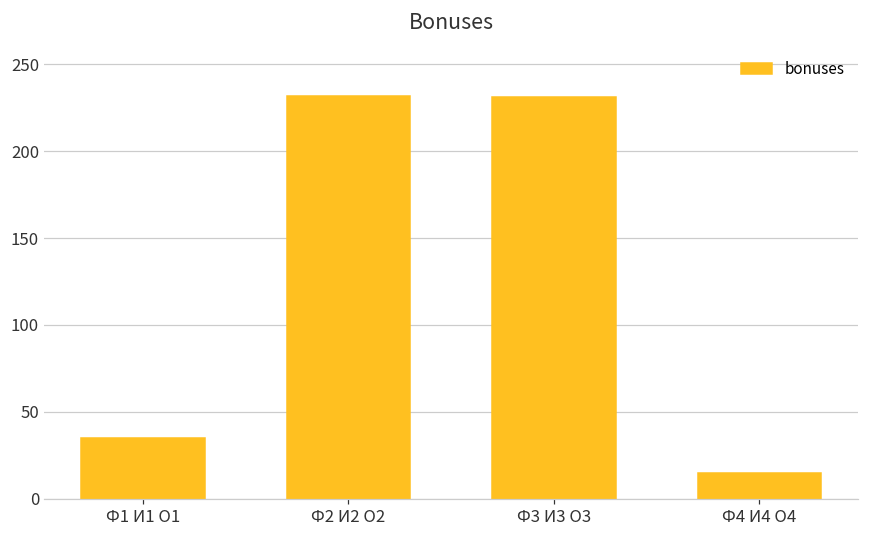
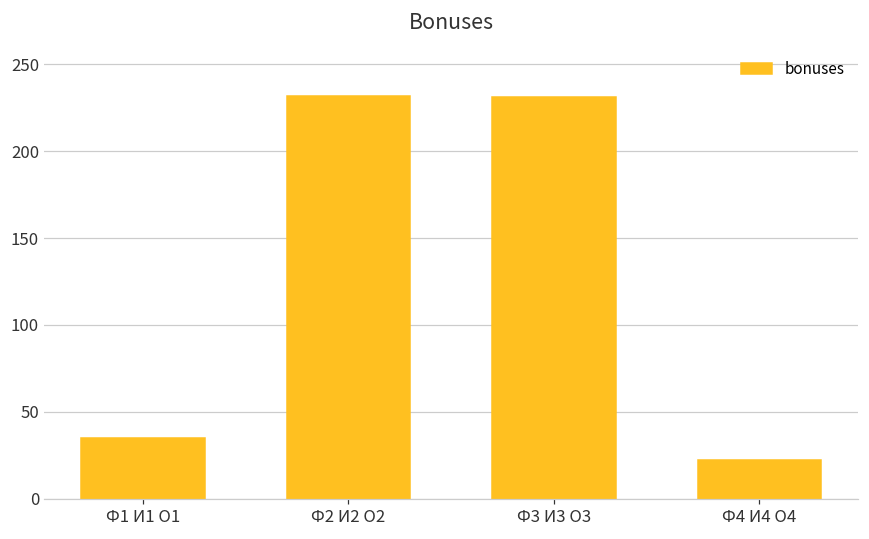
Ф4 И4 О4: 15 -> 22
